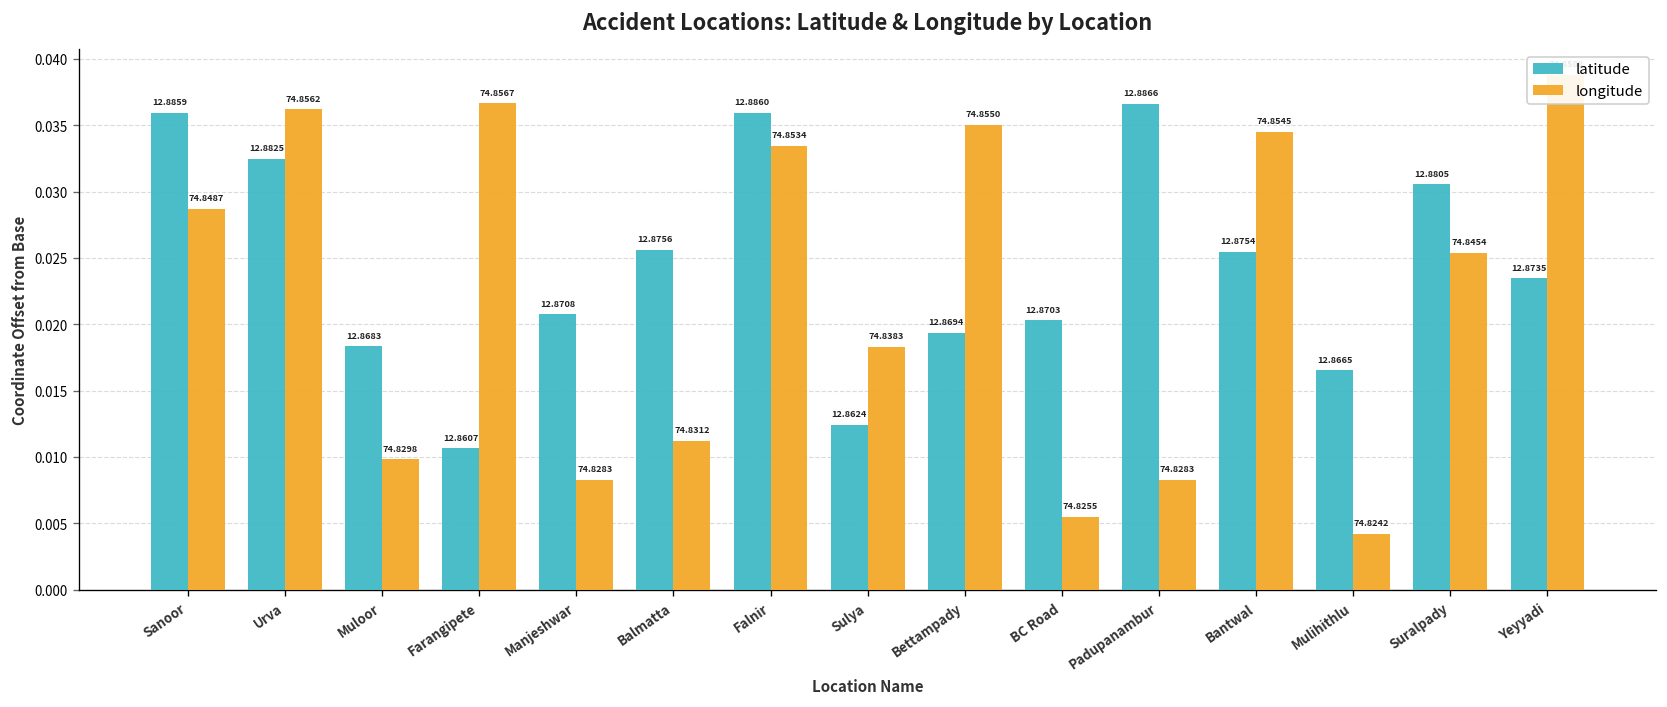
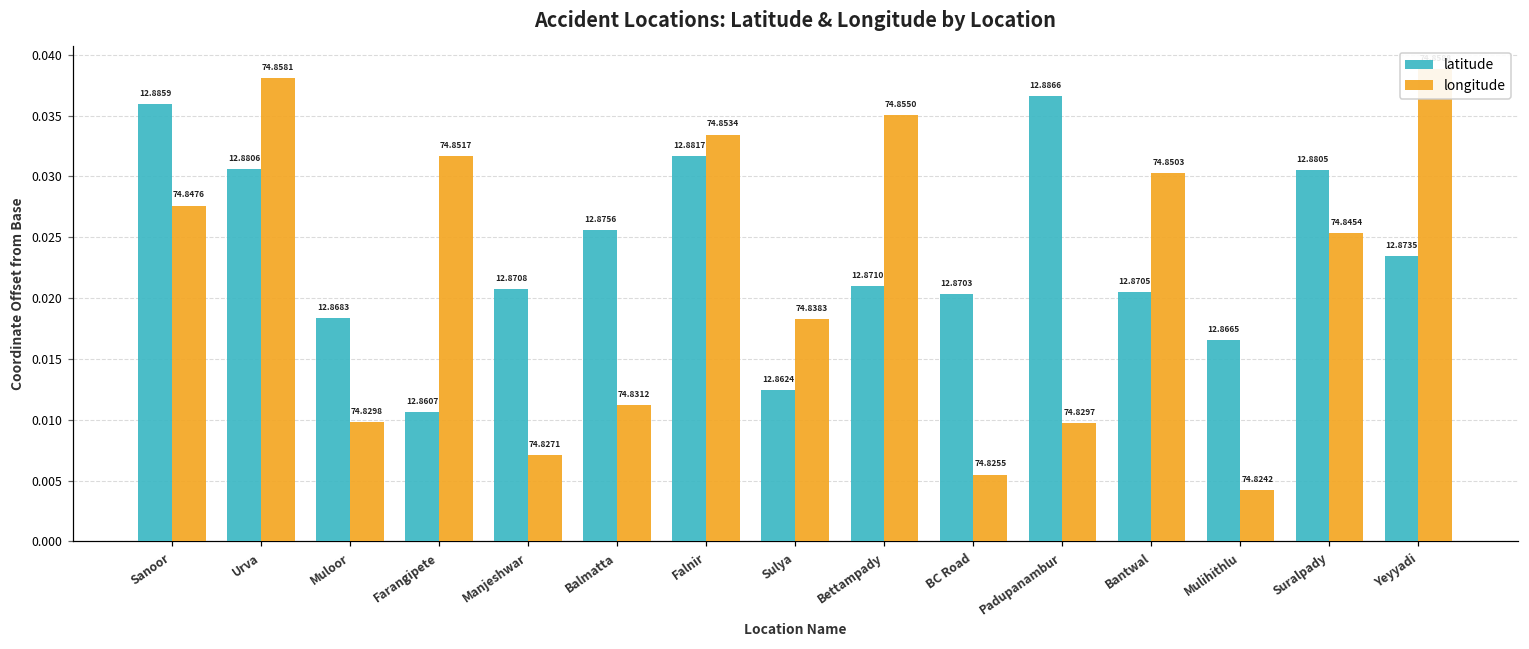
longitude, Sanoor: 74.8487 -> 74.8476
latitude, Urva: 12.8825 -> 12.8806
longitude, Urva: 74.8562 -> 74.8581
longitude, Farangipete: 74.8567 -> 74.8517
longitude, Manjeshwar: 74.8283 -> 74.8271
latitude, Falnir: 12.8860 -> 12.8817
latitude, Bettampady: 12.8694 -> 12.8710
longitude, Padupanambur: 74.8283 -> 74.8297
latitude, Bantwal: 12.8754 -> 12.8705
longitude, Bantwal: 74.8545 -> 74.8503
